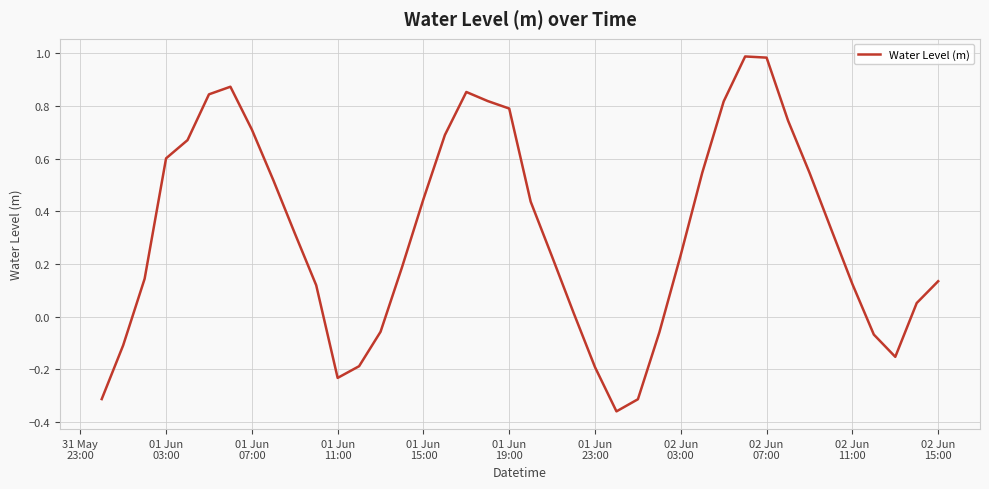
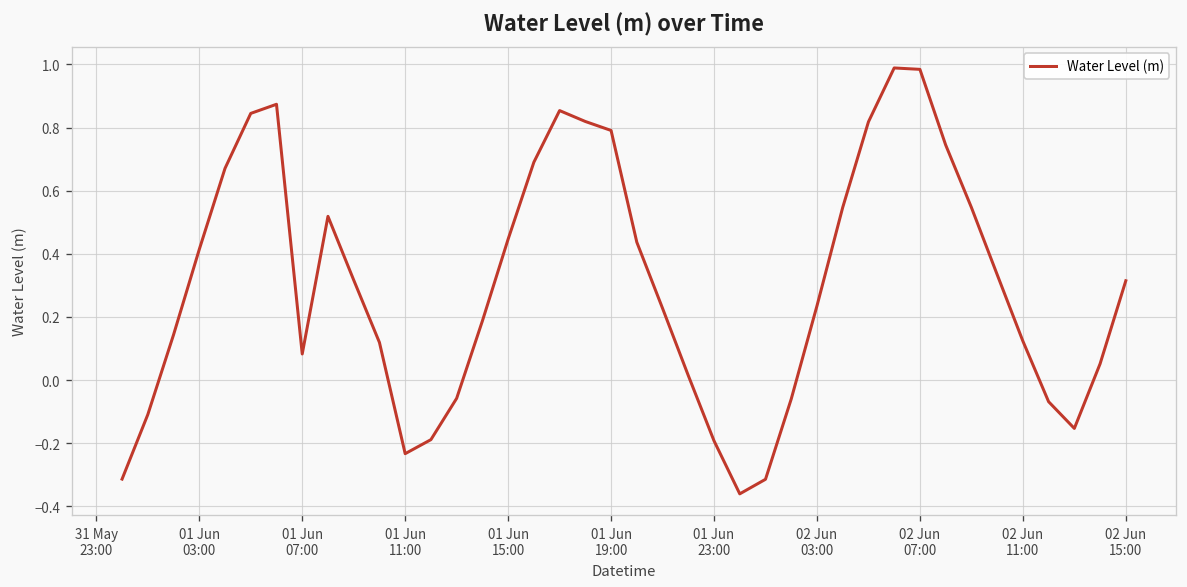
01 Jun 03:00: 0.60 -> 0.41
01 Jun 07:00: 0.71 -> 0.08
02 Jun 15:00: 0.13 -> 0.31
